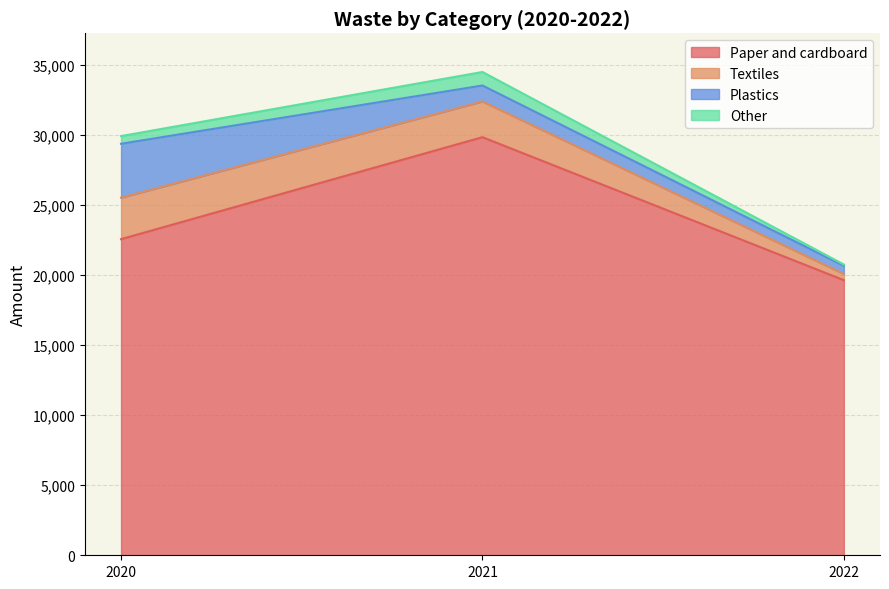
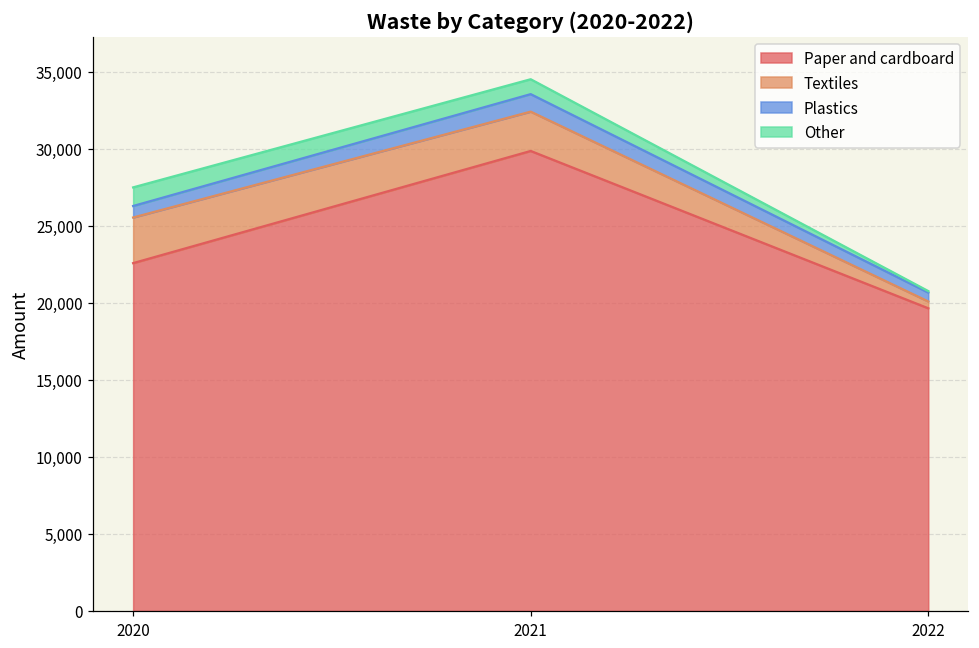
Plastics, 2020: 3,800 -> 700
Other, 2020: 500 -> 1,200
